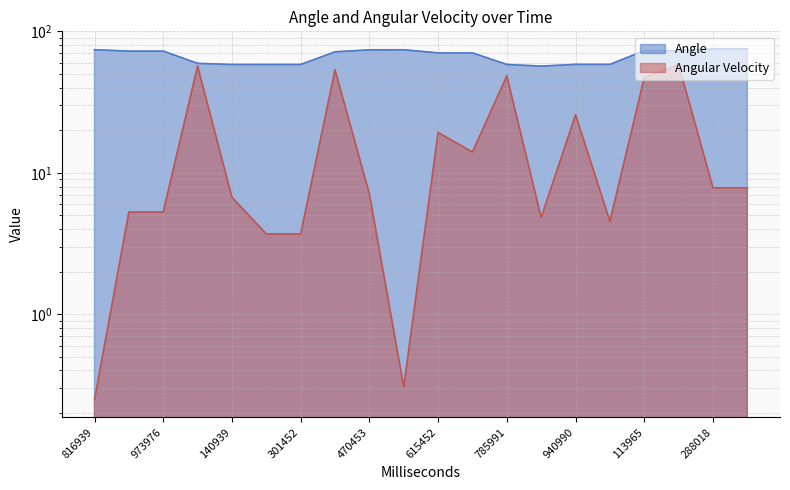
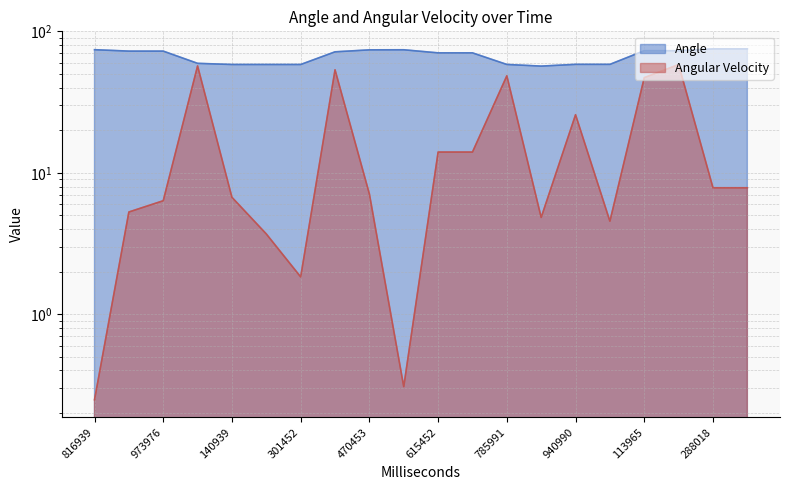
Angular Velocity, 973976: 5.3 -> 6
Angular Velocity, 301452: 3.7 -> 1.8
Angular Velocity, 615452: 19 -> 14
